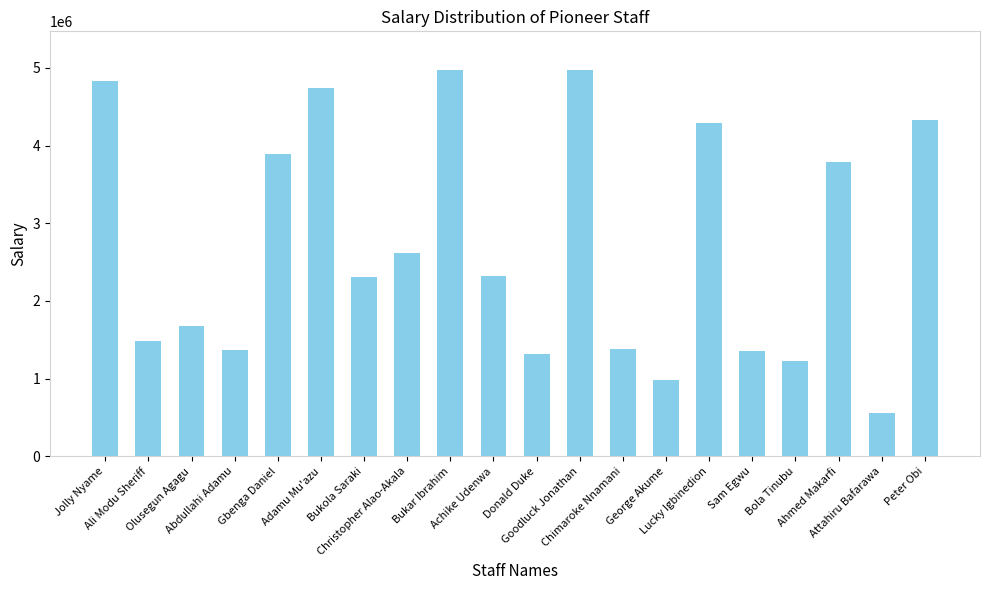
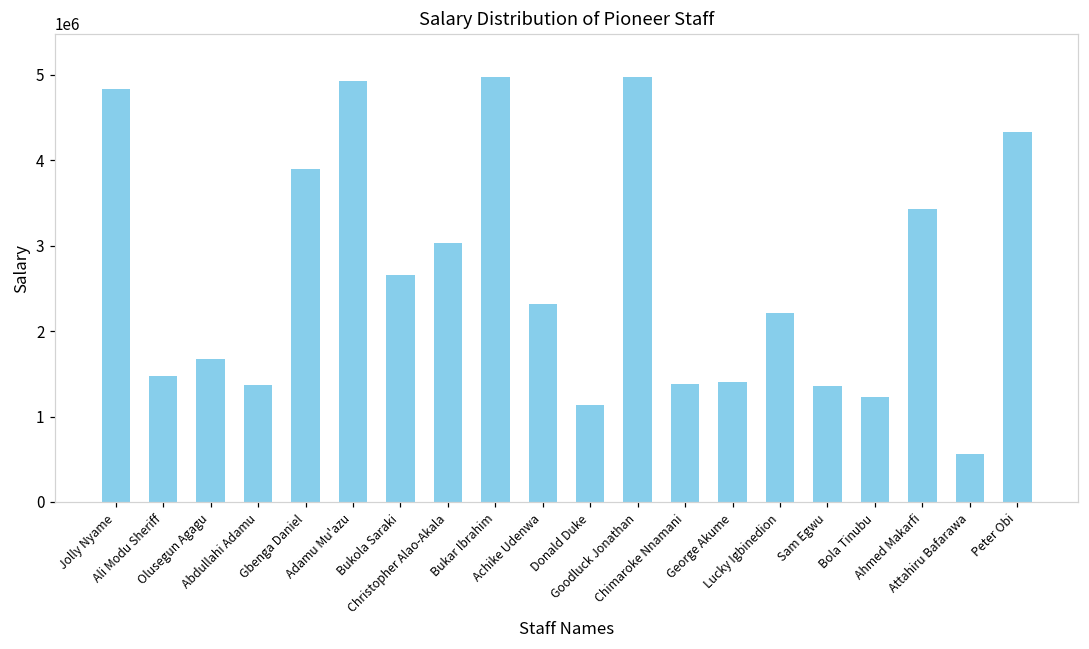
Adamu Mu'azu: 4700000 -> 4900000
Bukola Saraki: 2300000 -> 2700000
Christopher Alao-Akala: 2600000 -> 3000000
Donald Duke: 1300000 -> 1100000
George Akume: 1000000 -> 1400000
Lucky Igbinedion: 4300000 -> 2200000
Ahmed Makarfi: 3800000 -> 3400000
